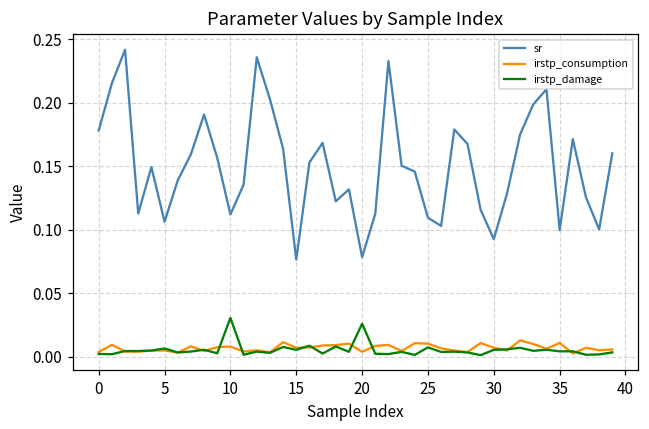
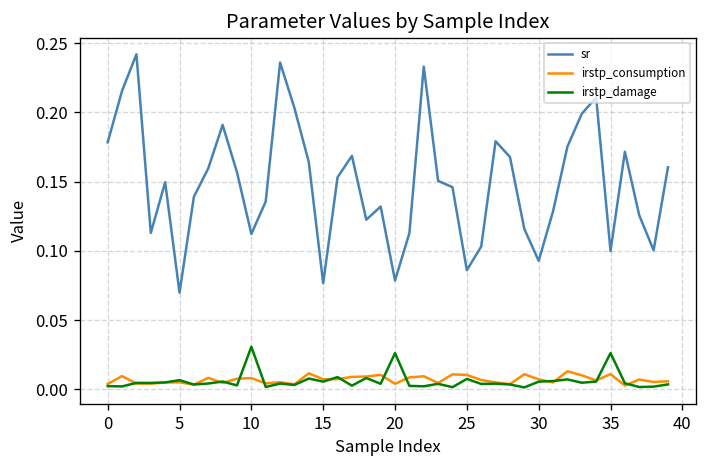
sr, 5: 0.106 -> 0.070
sr, 25: 0.110 -> 0.086
irstp_damage, 35: 0.004 -> 0.026
